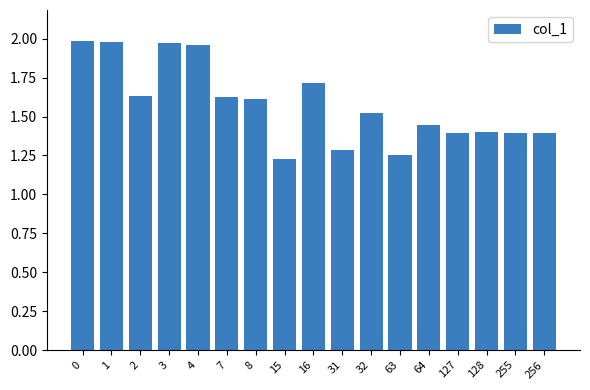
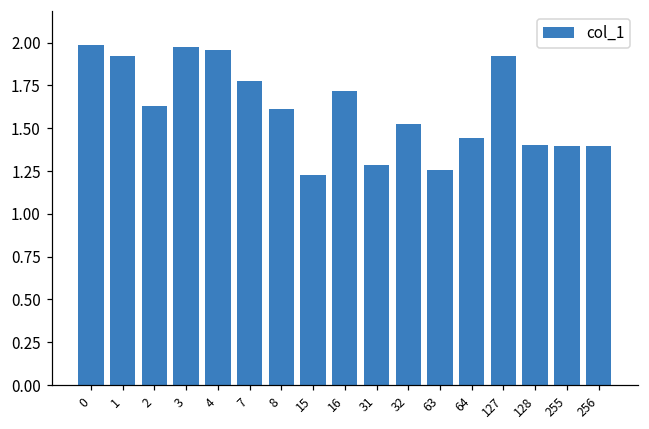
1: 1.98 -> 1.92
7: 1.63 -> 1.78
127: 1.39 -> 1.92
